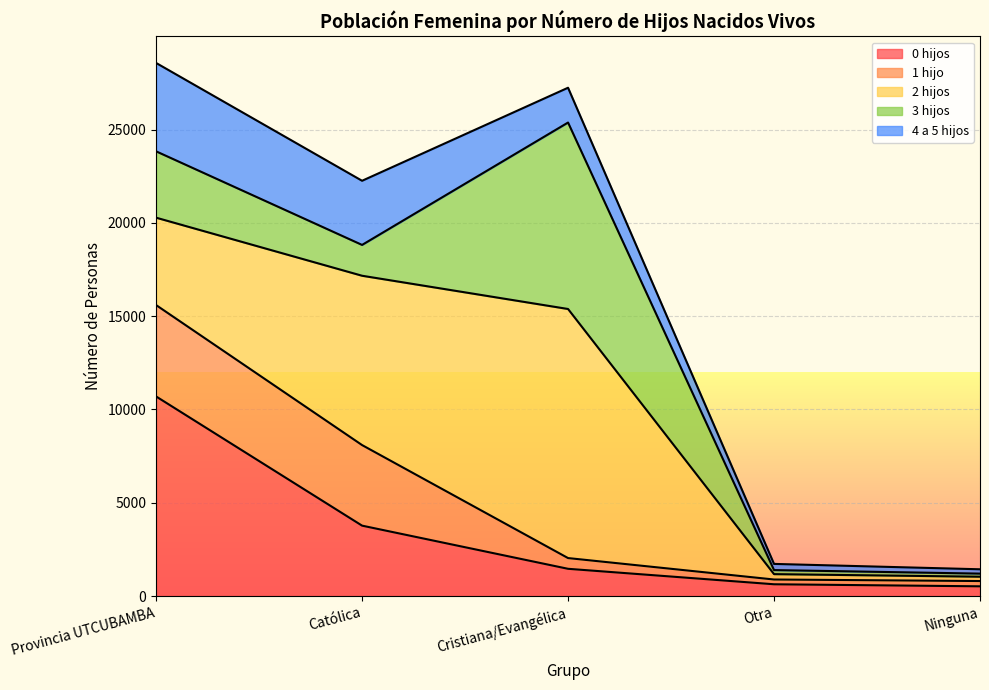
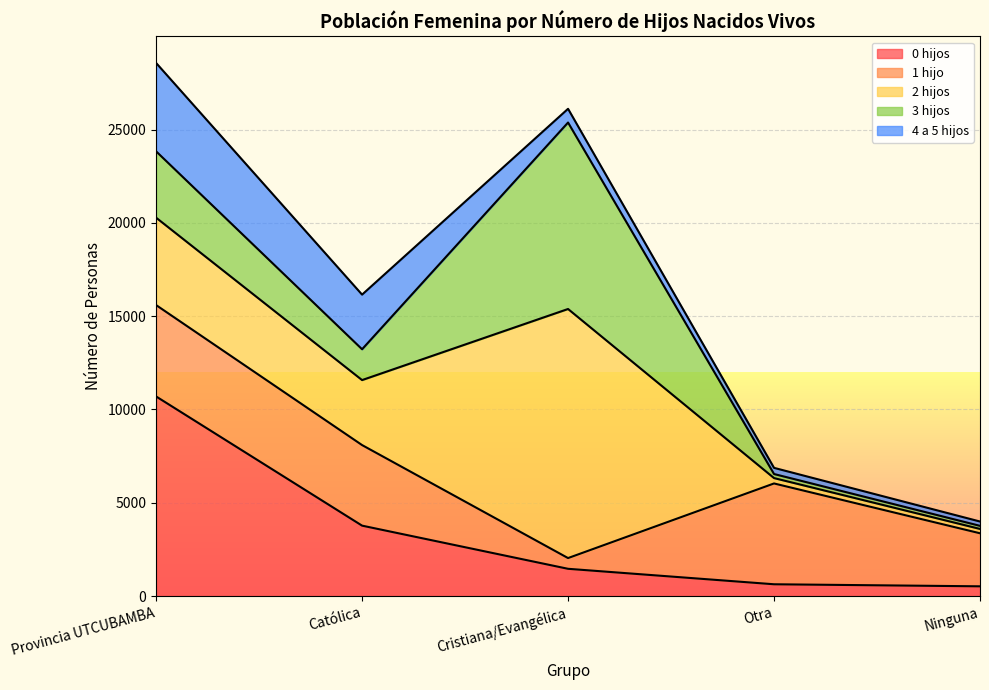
2 hijos, Católica: 9100 -> 3500
4 a 5 hijos, Católica: 3400 -> 2900
4 a 5 hijos, Cristiana/Evangélica: 1900 -> 700
1 hijo, Otra: 300 -> 5400
1 hijo, Ninguna: 300 -> 2800
